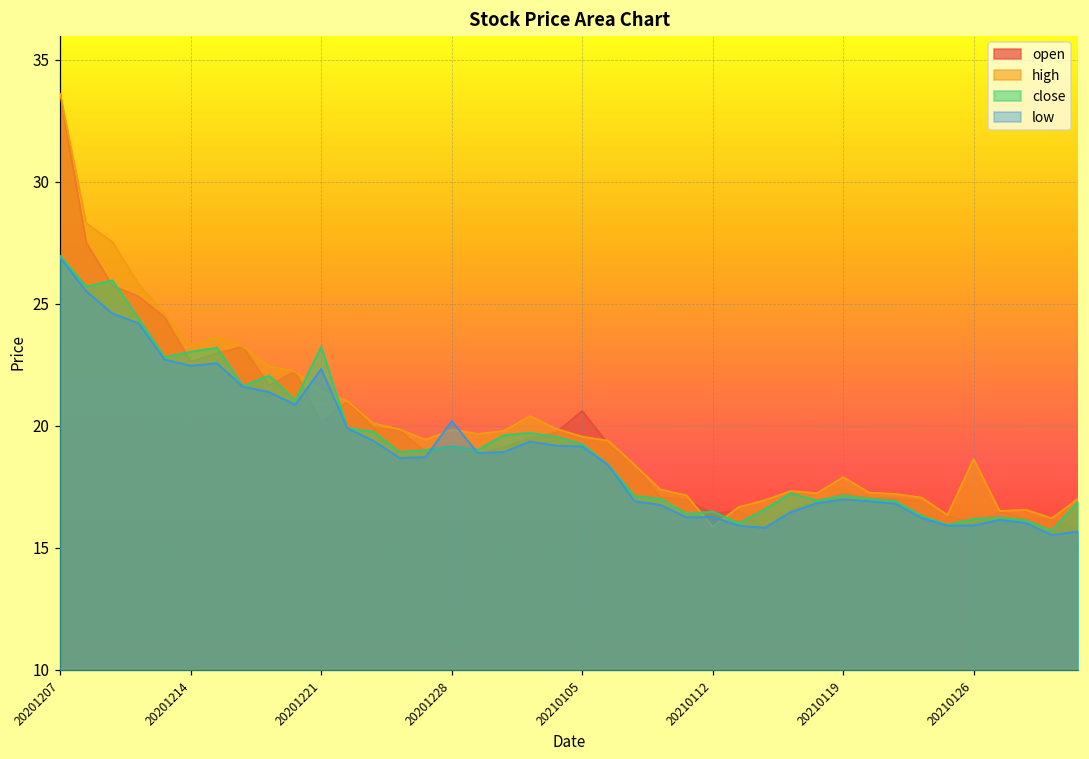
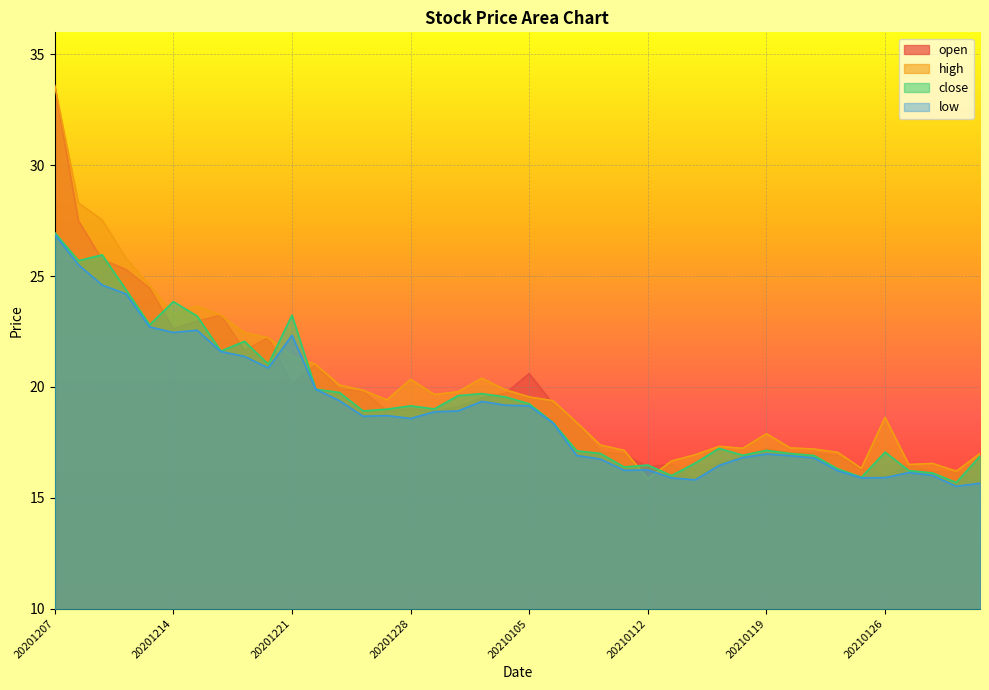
close, 20201214: 23.0 -> 23.9
high, 20201228: 19.8 -> 20.3
low, 20201228: 20.2 -> 18.6
close, 20210126: 16.2 -> 17.1
